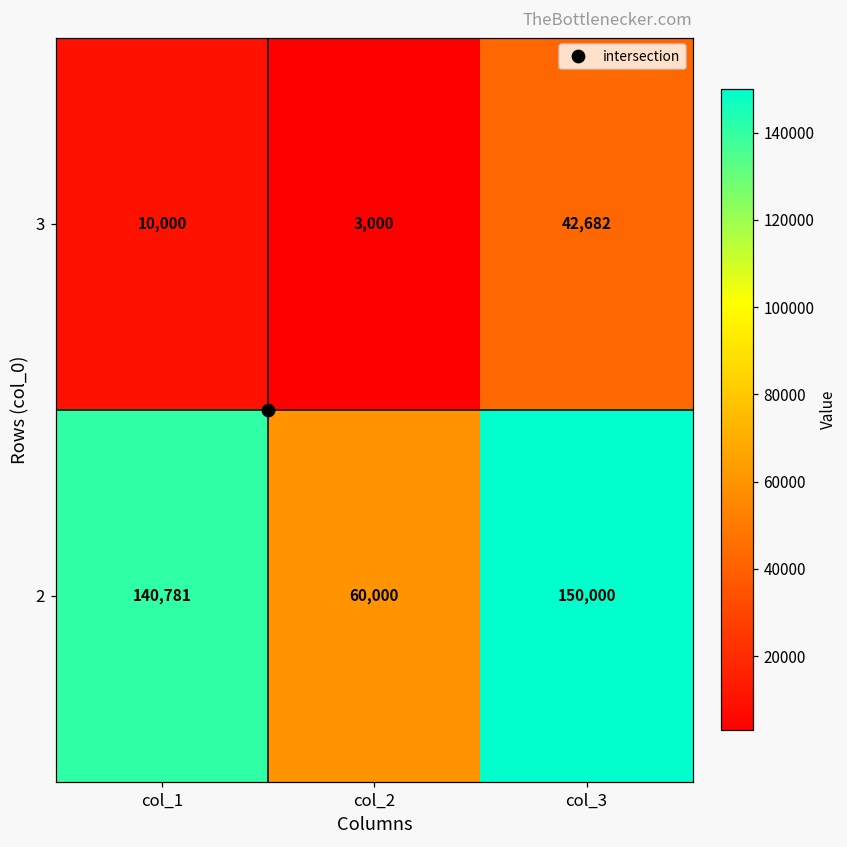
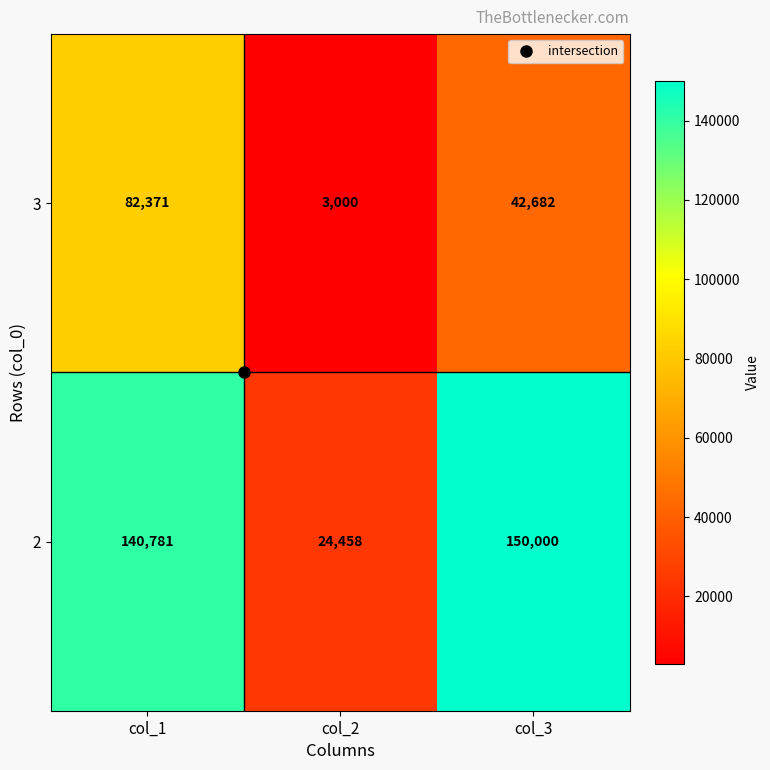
3, col_1: 10,000 -> 82,371
2, col_2: 60,000 -> 24,458
